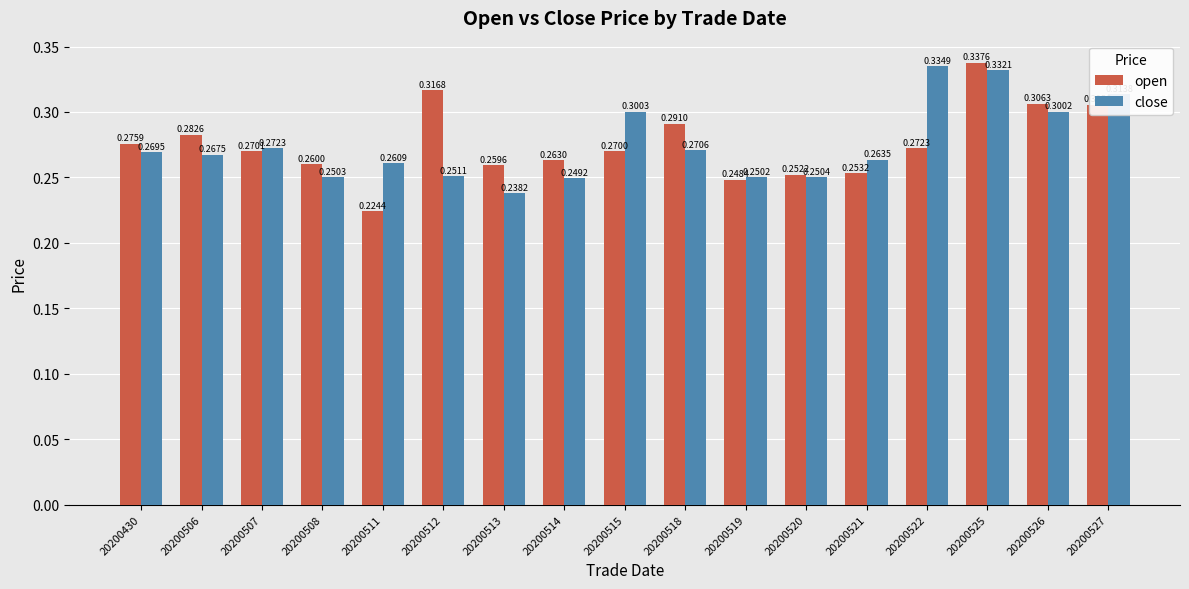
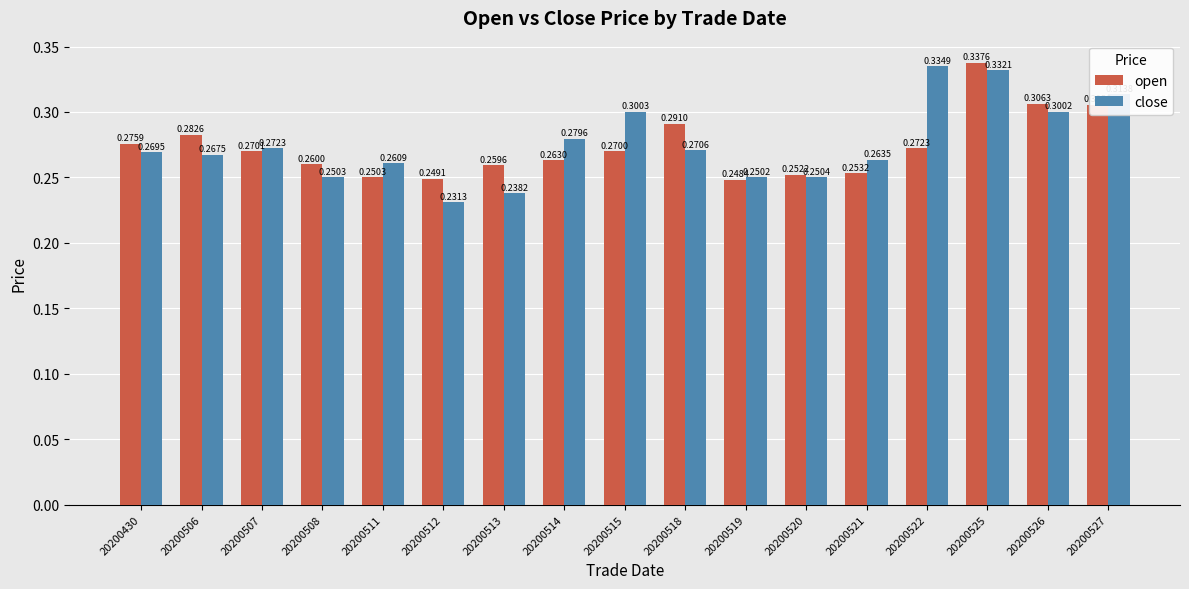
open, 20200511: 0.2244 -> 0.2503
open, 20200512: 0.3168 -> 0.2491
close, 20200512: 0.2511 -> 0.2313
close, 20200514: 0.2492 -> 0.2796
